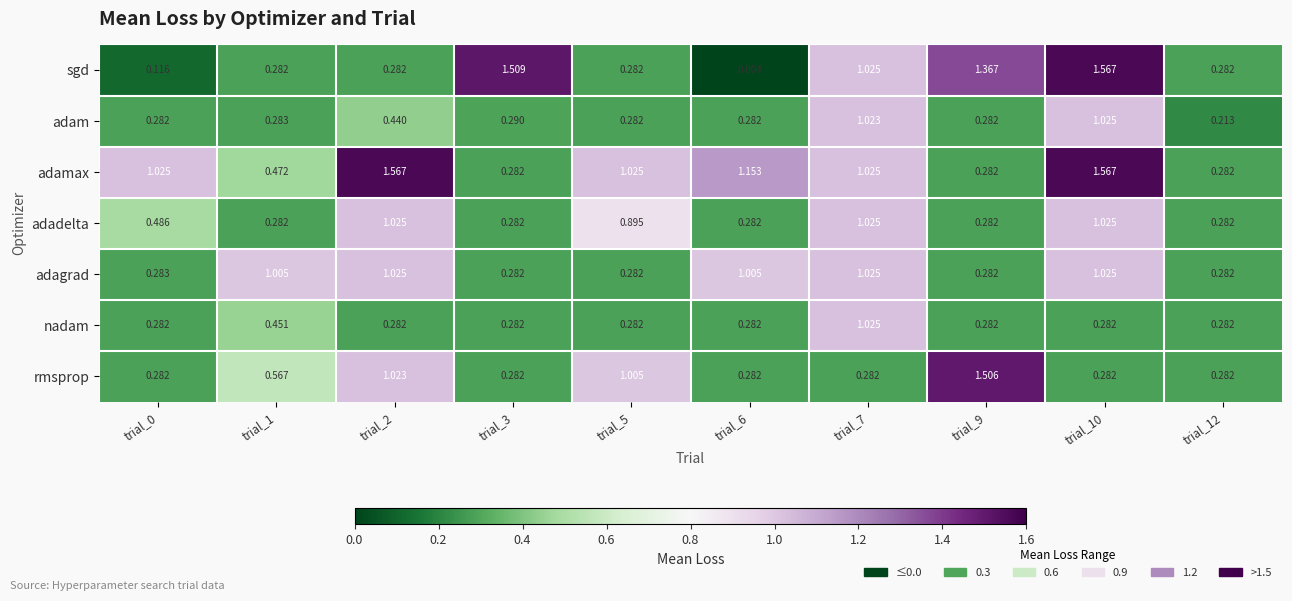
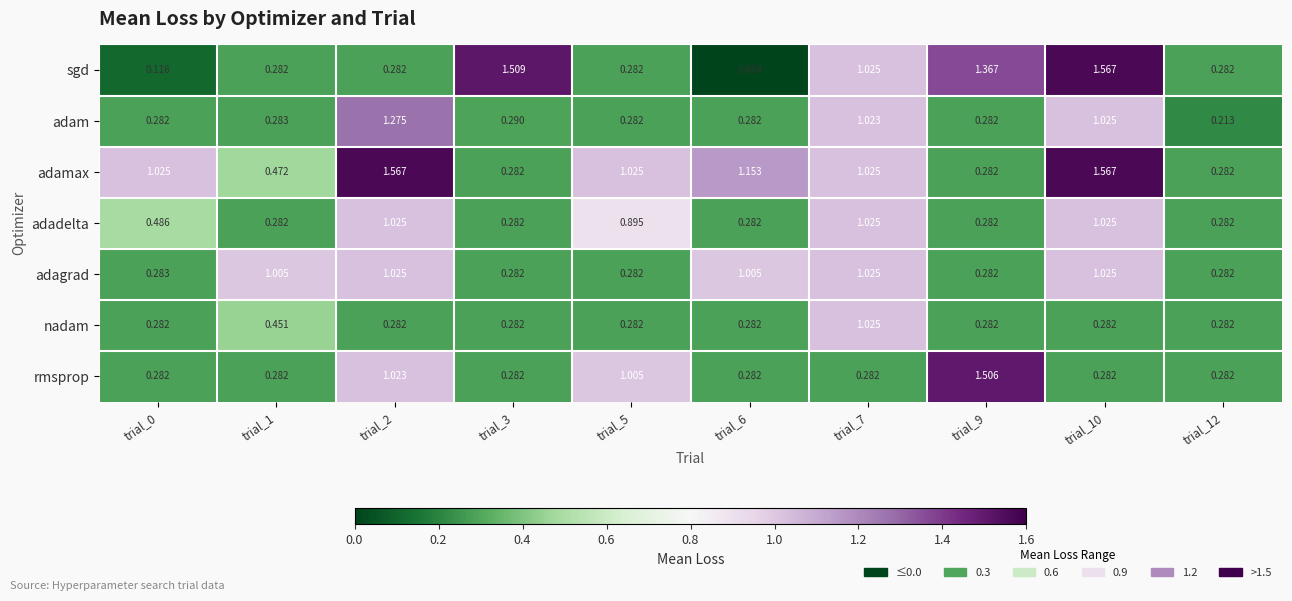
adam, trial_2: 0.440 -> 1.275
rmsprop, trial_1: 0.567 -> 0.282
